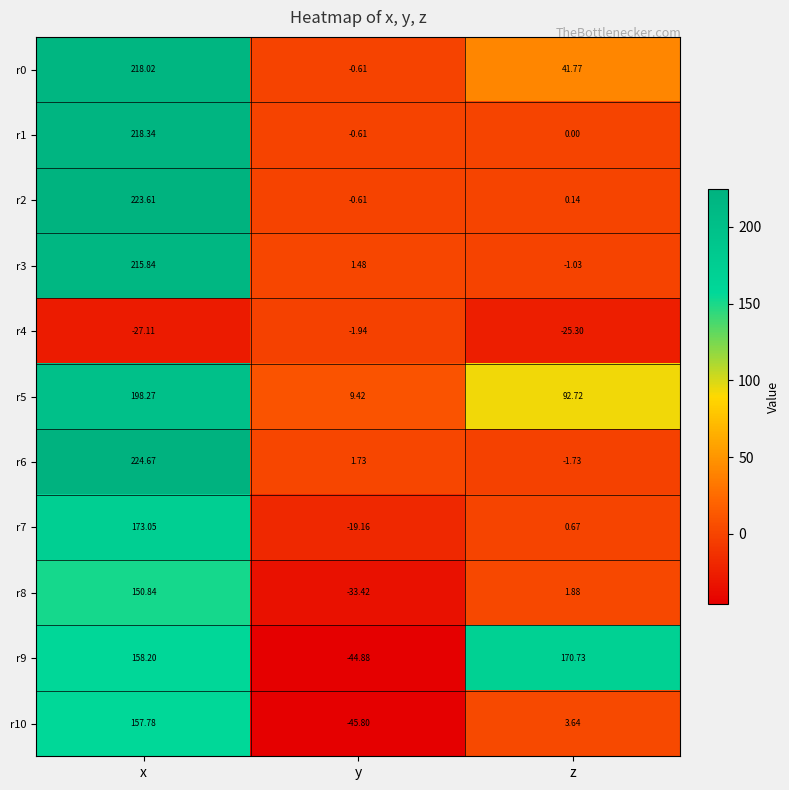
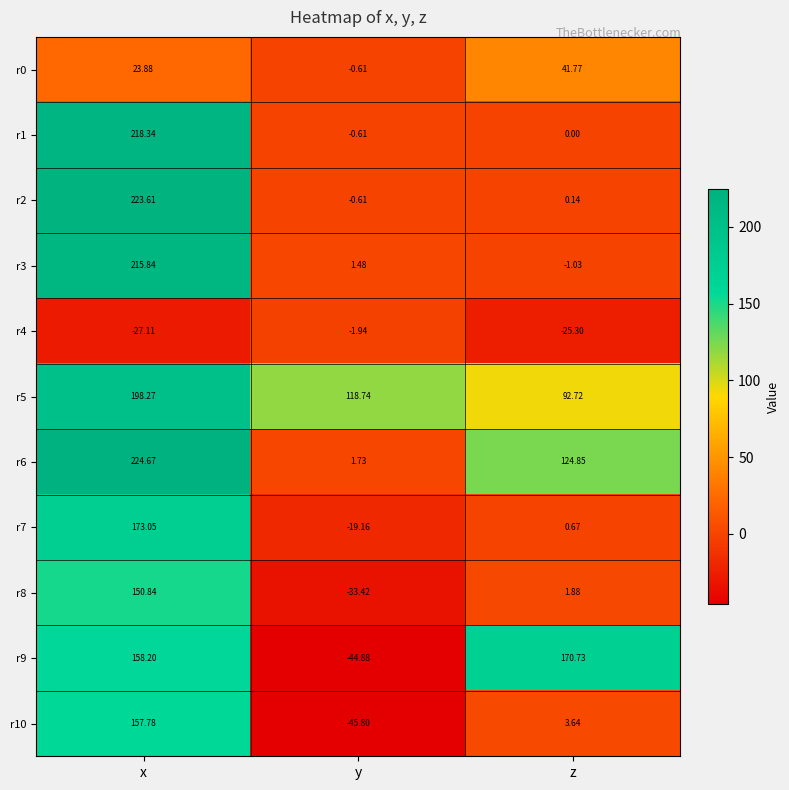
r0, x: 218.02 -> 23.88
r5, y: 9.42 -> 118.74
r6, z: -1.73 -> 124.85
